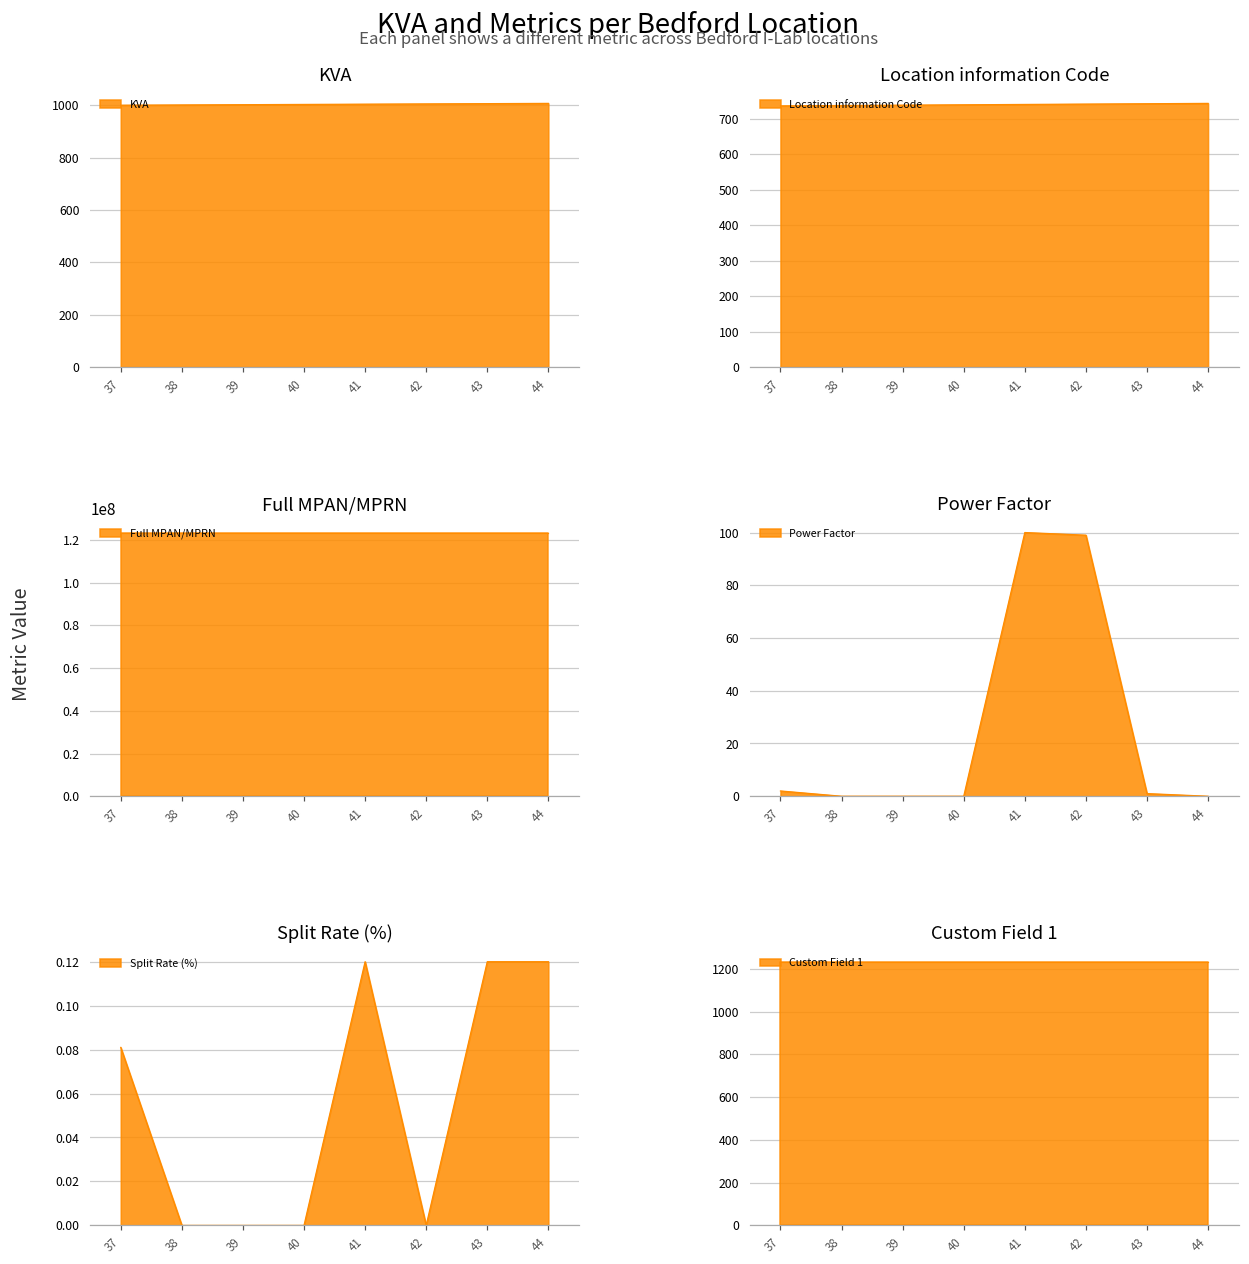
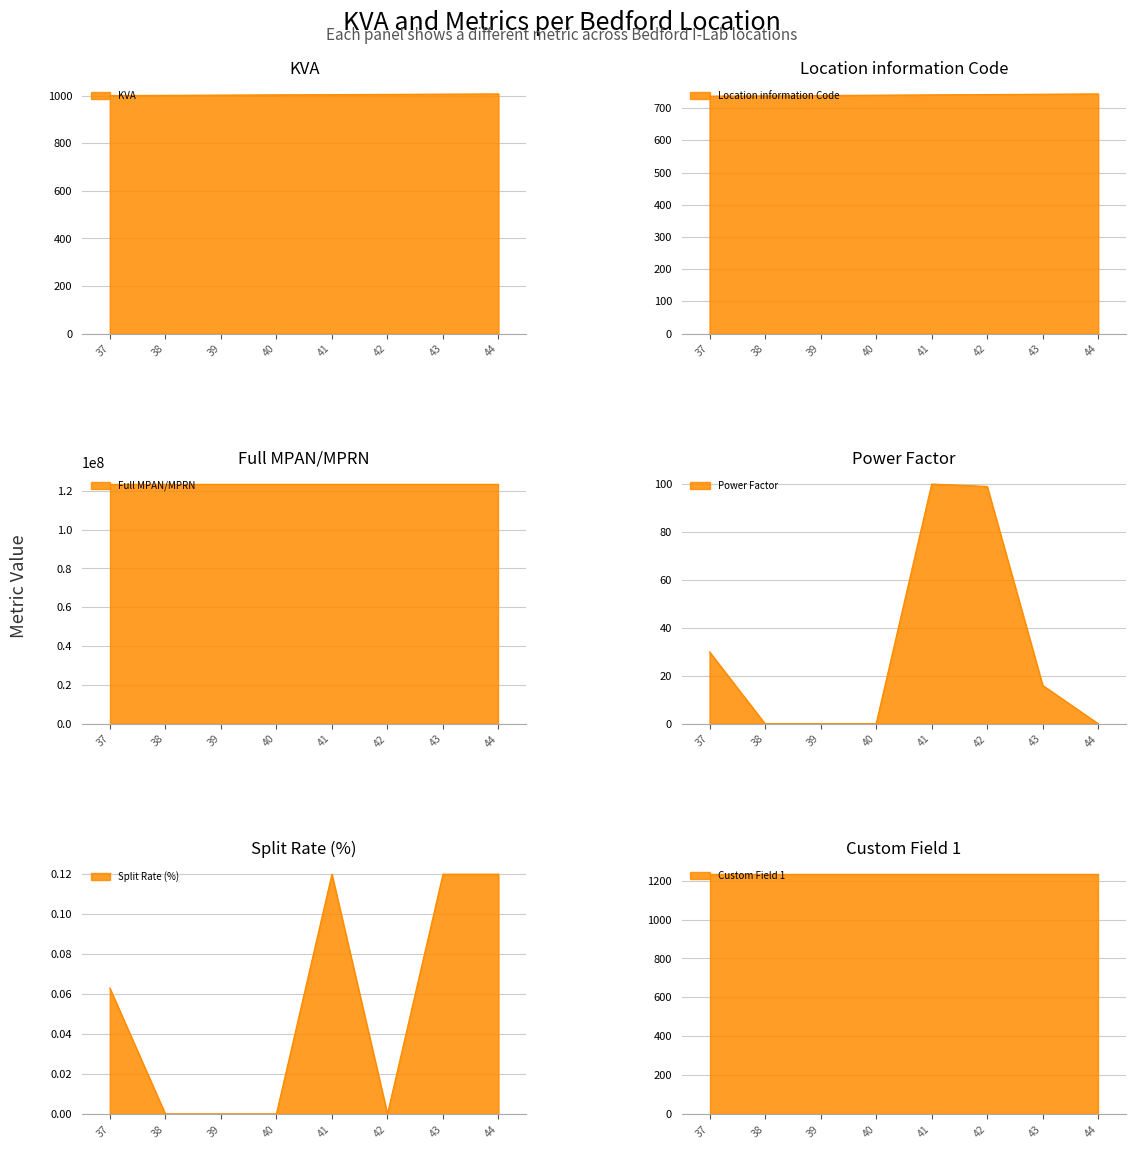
Power Factor, 37: 2 -> 30
Power Factor, 43: 1 -> 16
Split Rate (%), 37: 0.081 -> 0.063
